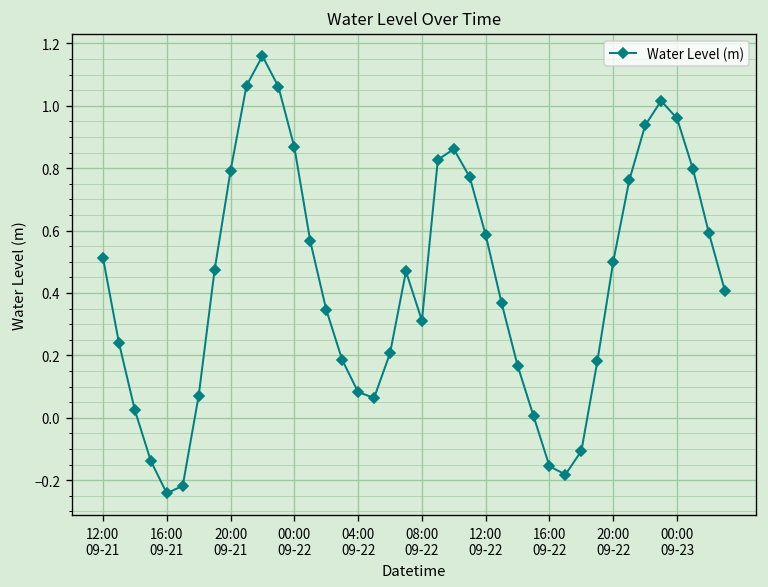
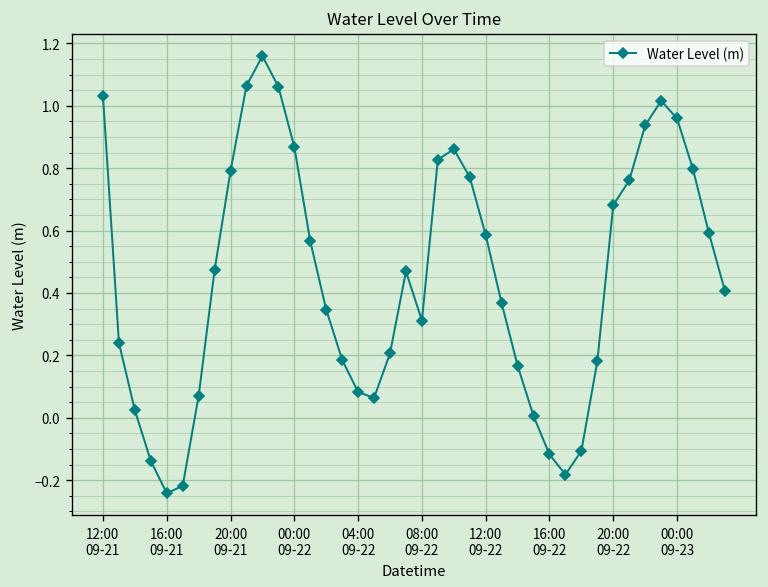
12:00 09-21: 0.51 -> 1.03
16:00 09-22: -0.16 -> -0.12
20:00 09-22: 0.50 -> 0.68
